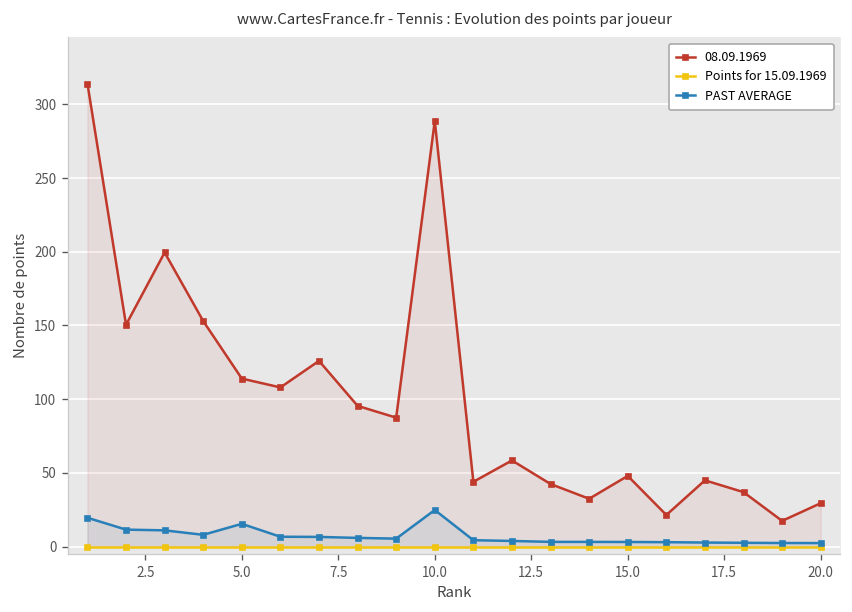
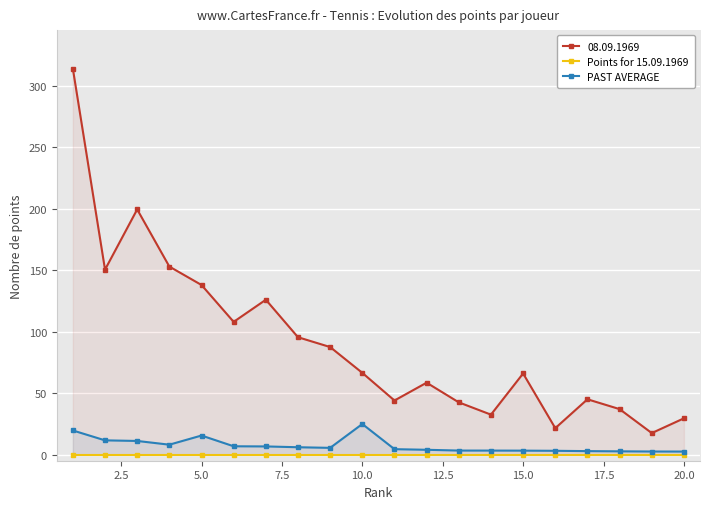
08.09.1969, 5.0: 114 -> 138
08.09.1969, 10.0: 289 -> 67
08.09.1969, 15.0: 48 -> 66
